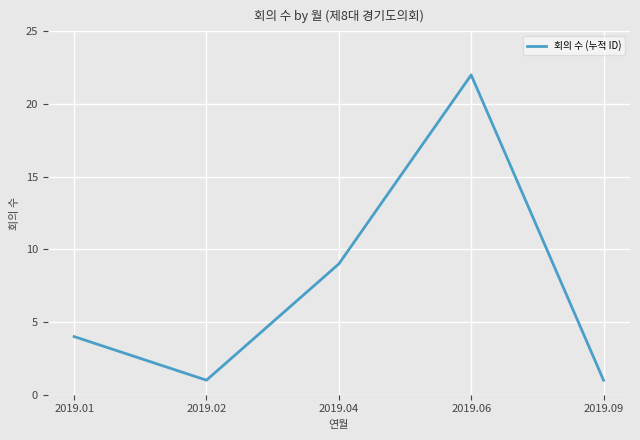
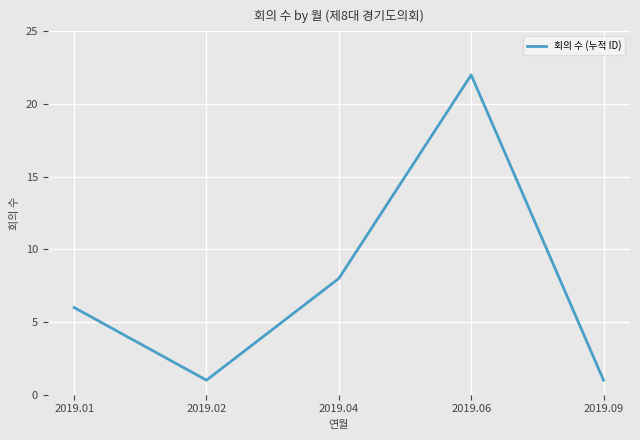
2019.01: 4 -> 6
2019.04: 9 -> 8
